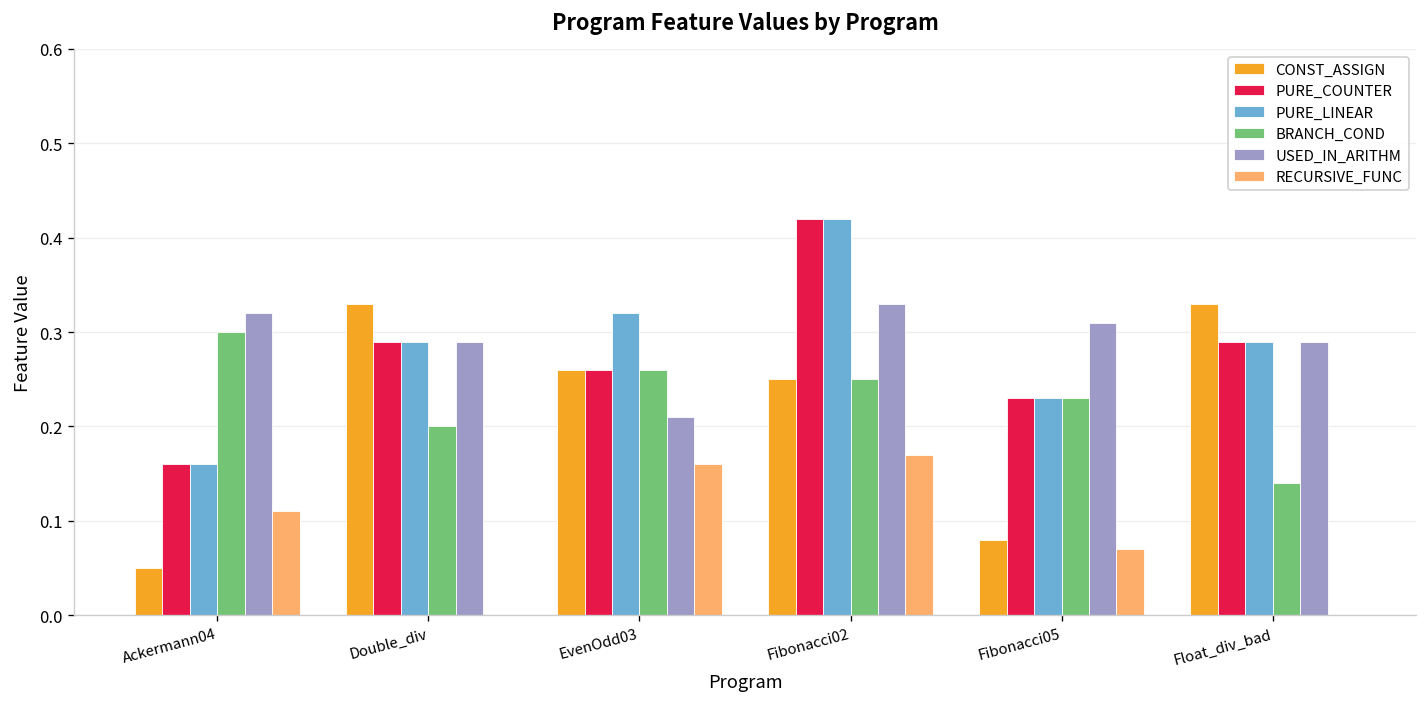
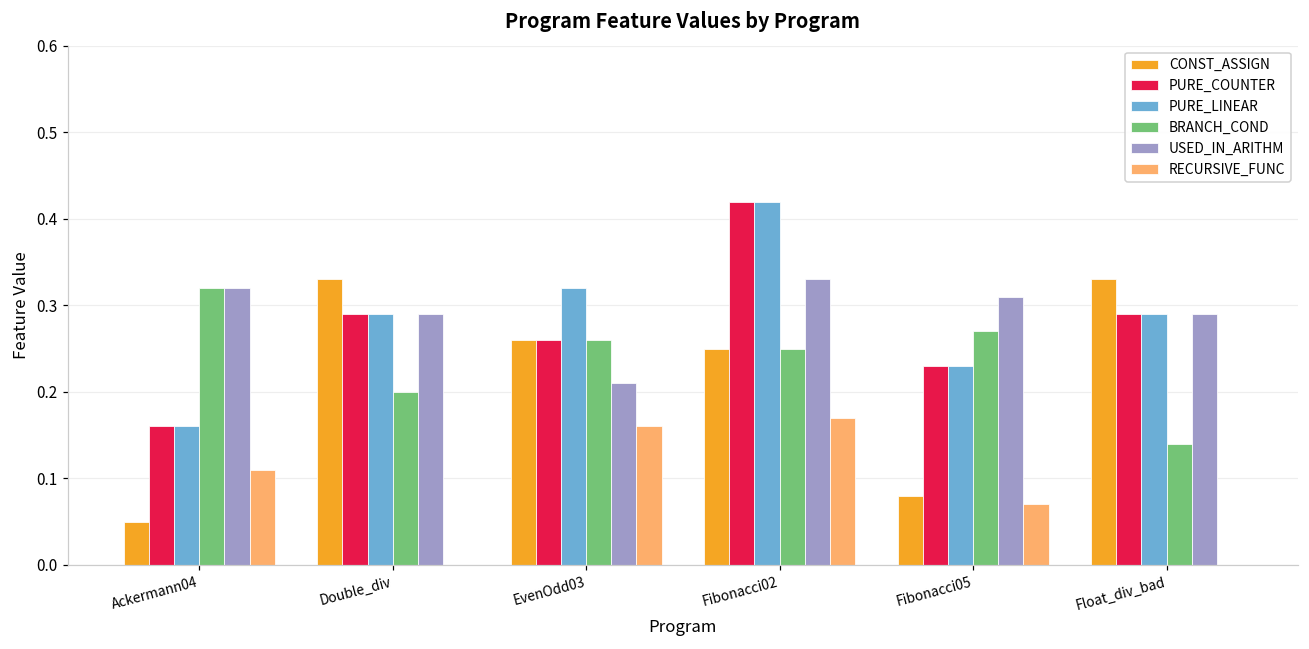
BRANCH_COND, Ackermann04: 0.30 -> 0.32
BRANCH_COND, Fibonacci05: 0.23 -> 0.27
